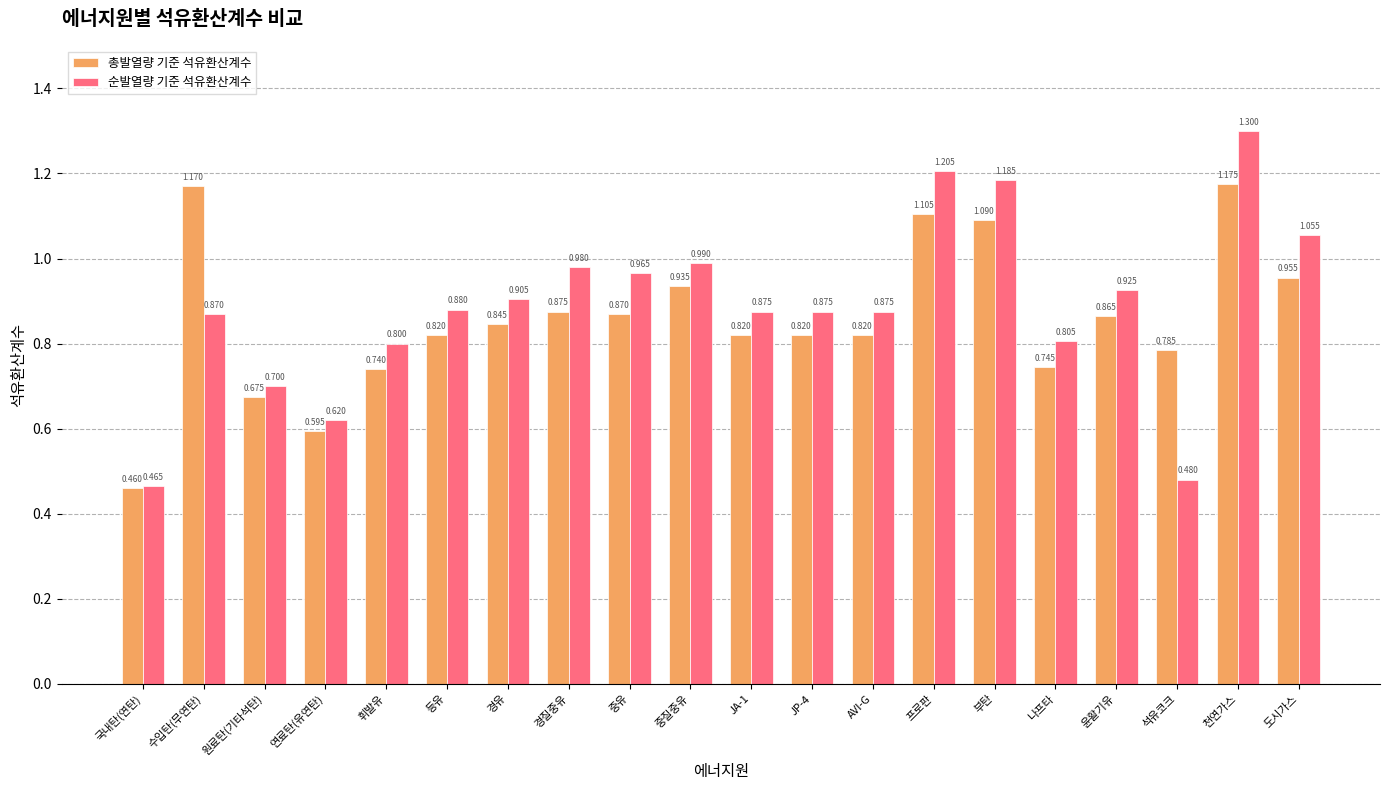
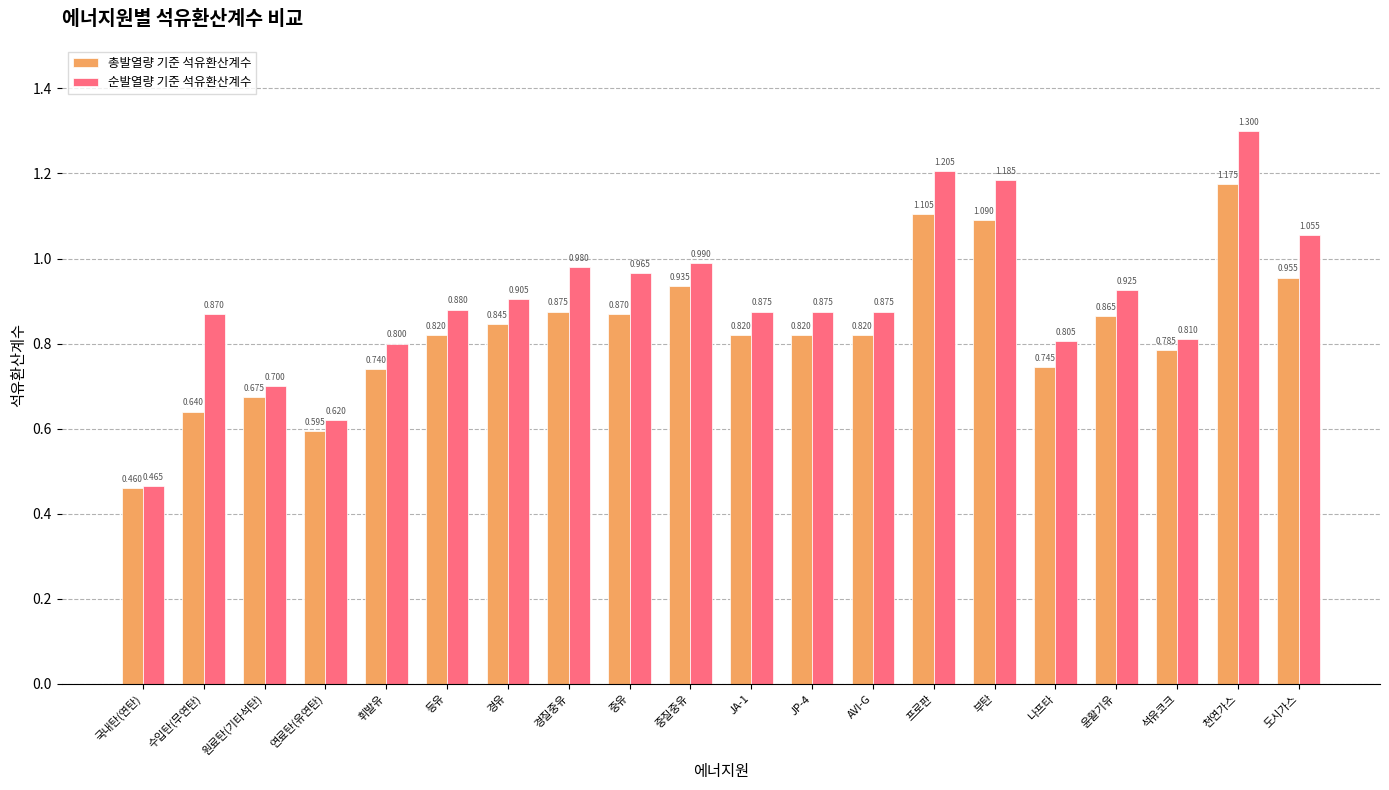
총발열량 기준 석유환산계수, 수입탄(무연탄): 1.170 -> 0.640
순발열량 기준 석유환산계수, 석유코크: 0.480 -> 0.810
